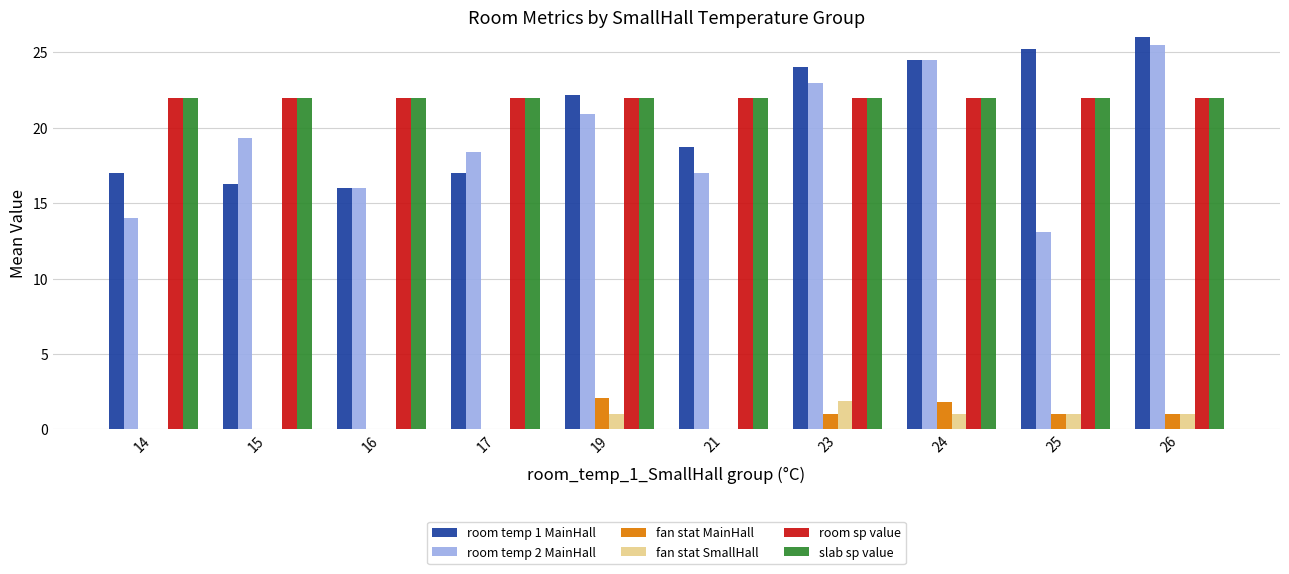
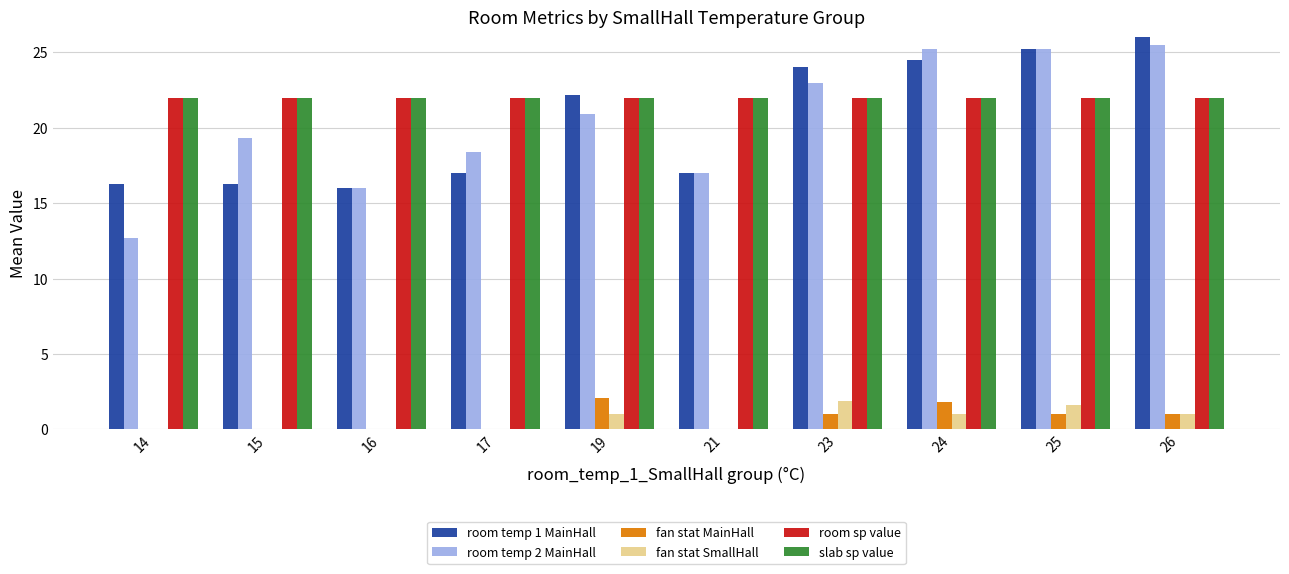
room temp 1 MainHall, 14: 17.0 -> 16.3
room temp 2 MainHall, 14: 14.0 -> 12.7
room temp 1 MainHall, 21: 18.7 -> 17.0
room temp 2 MainHall, 24: 24.5 -> 25.2
room temp 2 MainHall, 25: 13.1 -> 25.3
fan stat SmallHall, 25: 1.0 -> 1.6
